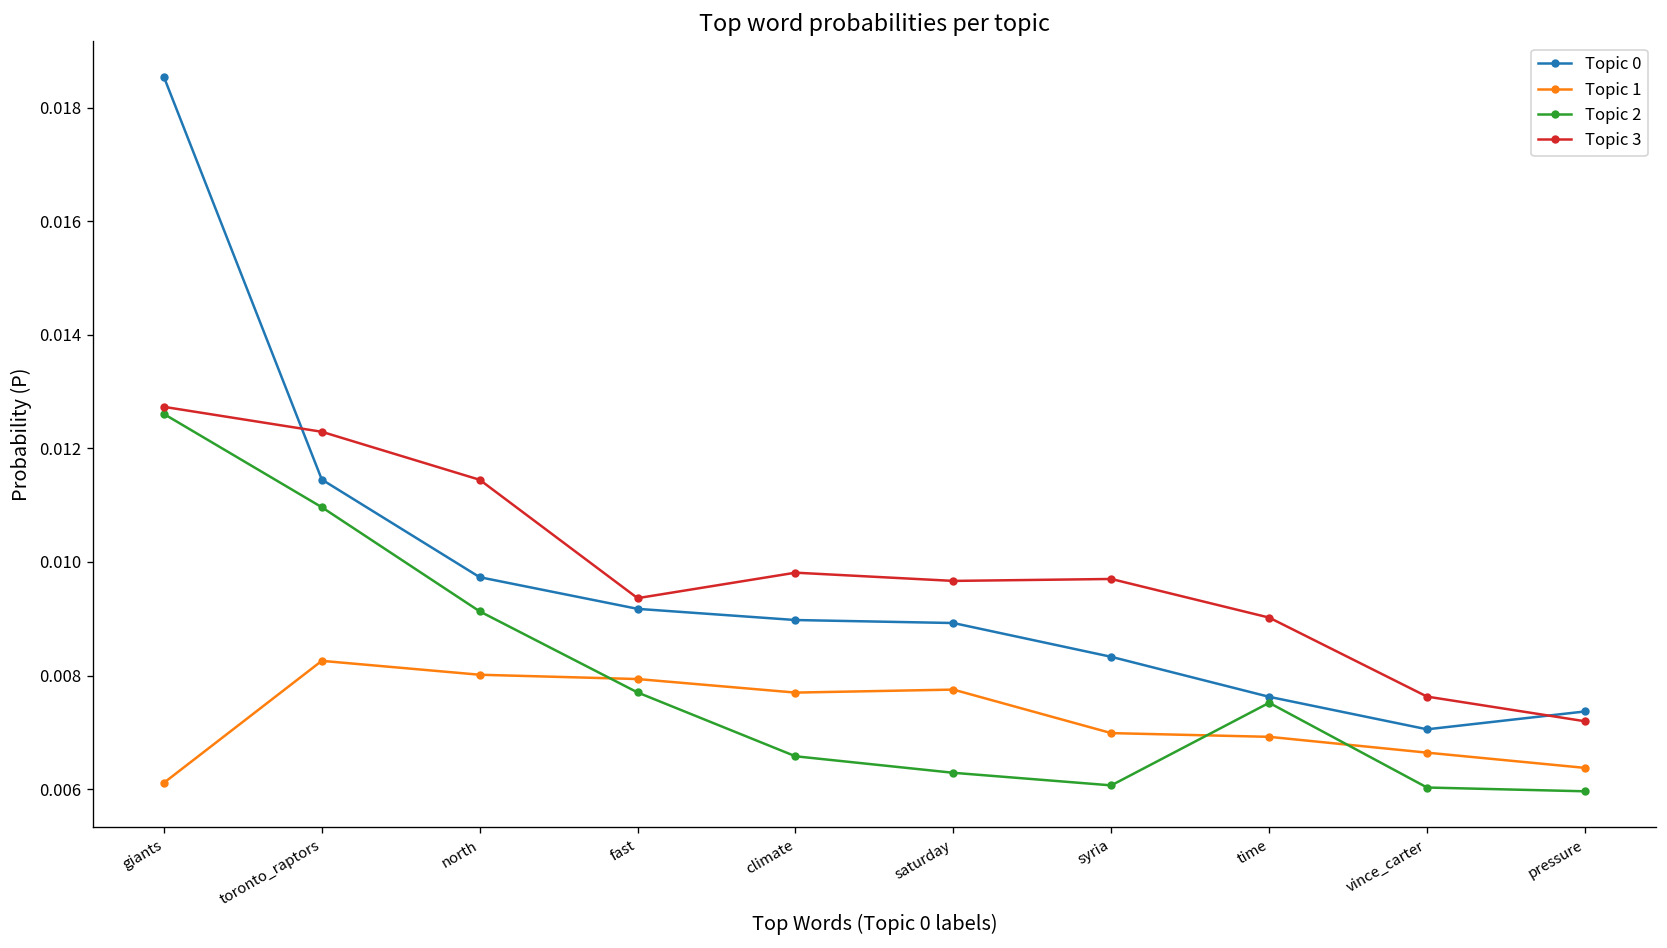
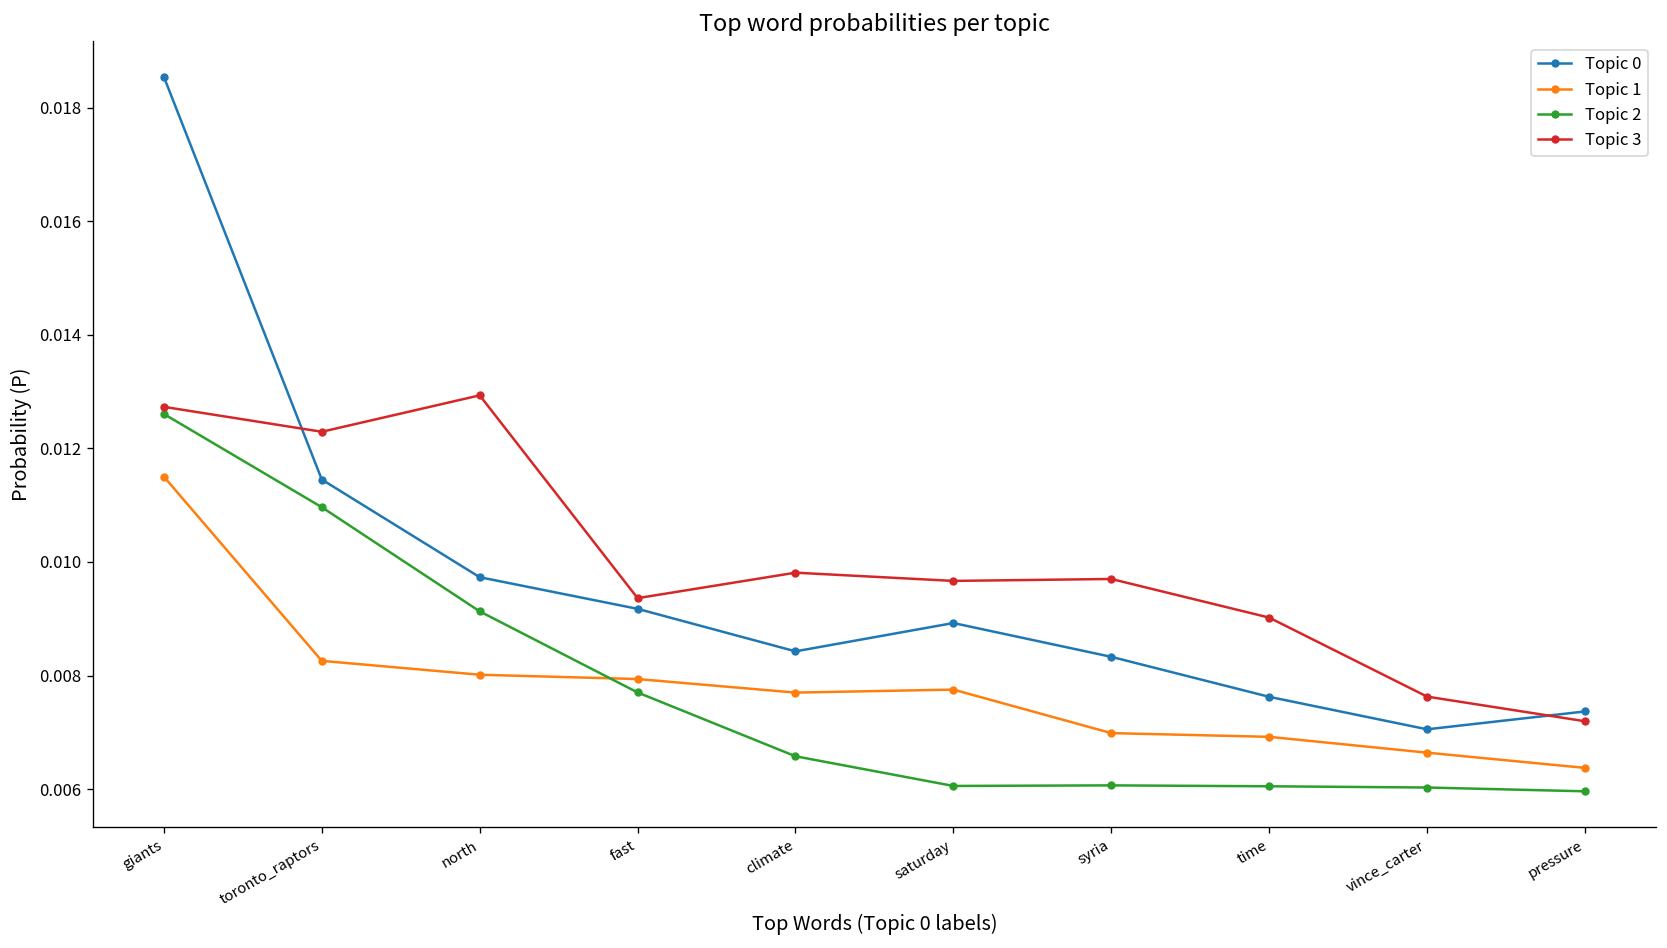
Topic 1, giants: 0.0061 -> 0.0115
Topic 3, north: 0.0114 -> 0.0129
Topic 0, climate: 0.0090 -> 0.0084
Topic 2, saturday: 0.0063 -> 0.0061
Topic 2, time: 0.0075 -> 0.0060
